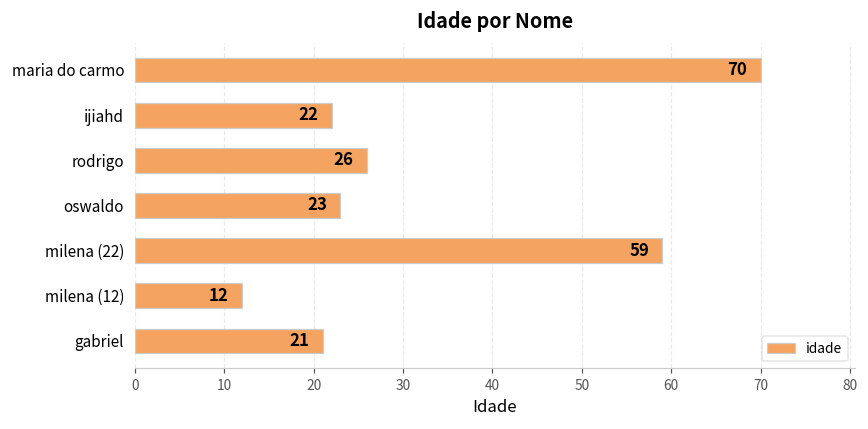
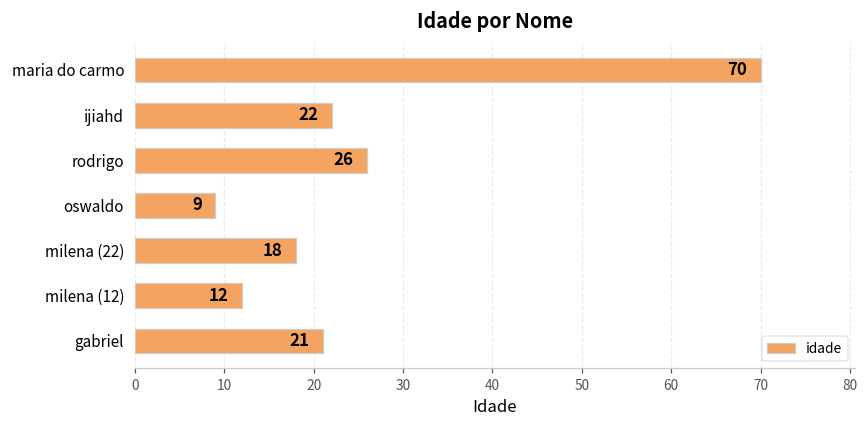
oswaldo: 23 -> 9
milena (22): 59 -> 18
